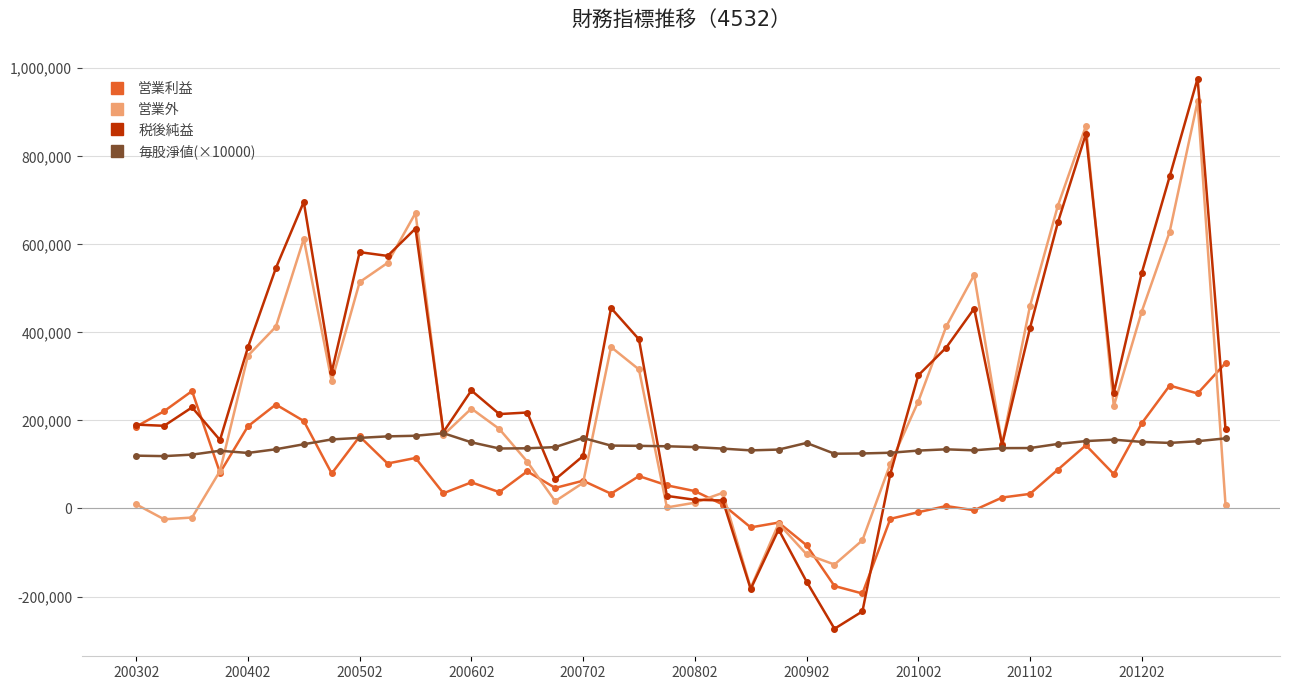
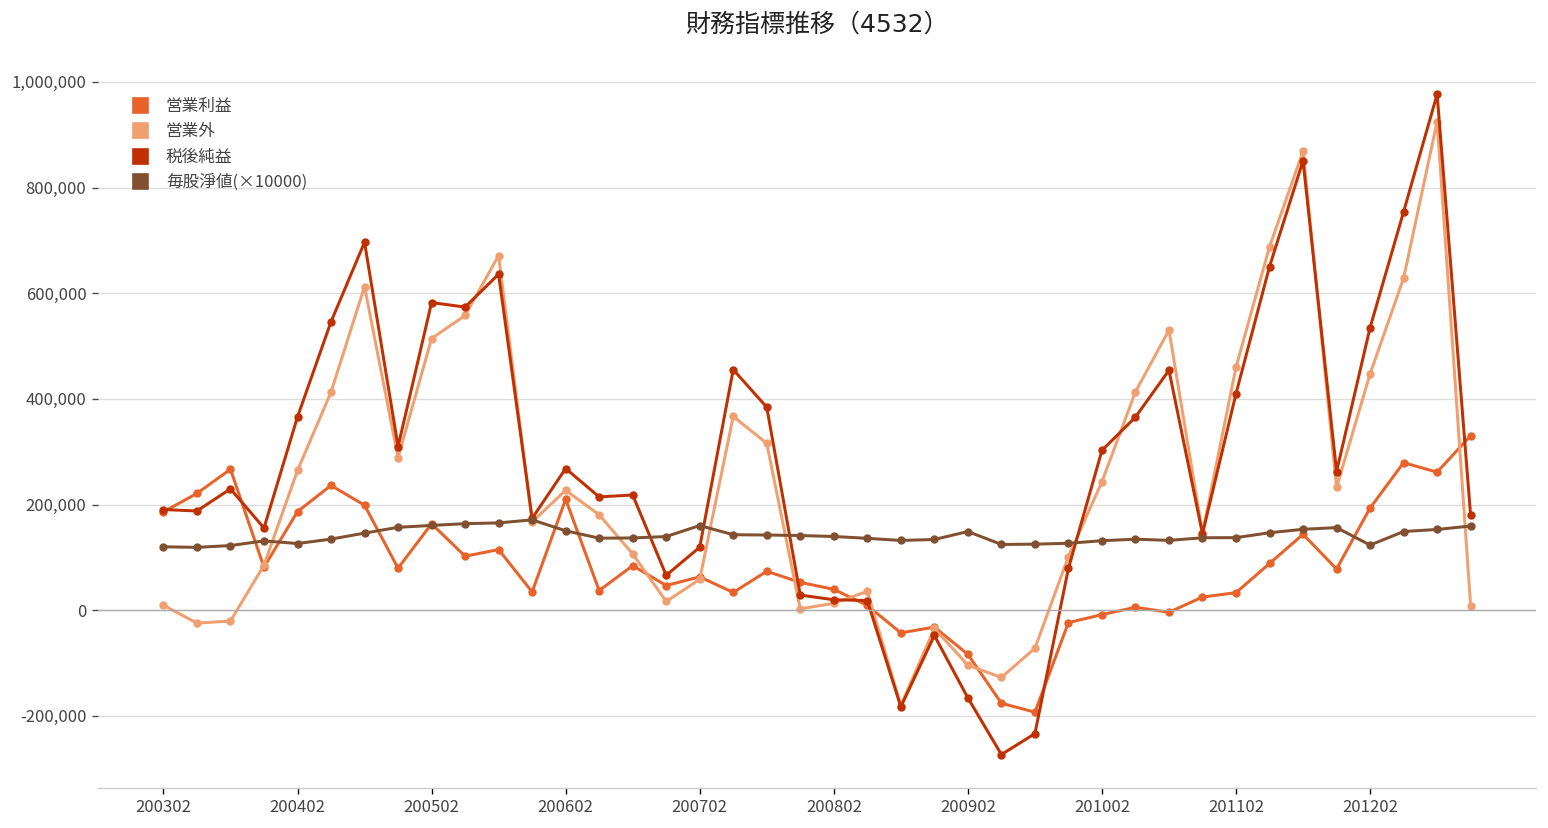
営業外, 200402: 350,000 -> 260,000
営業利益, 200602: 60,000 -> 210,000
毎股淨値(×10000), 201202: 150,000 -> 120,000
